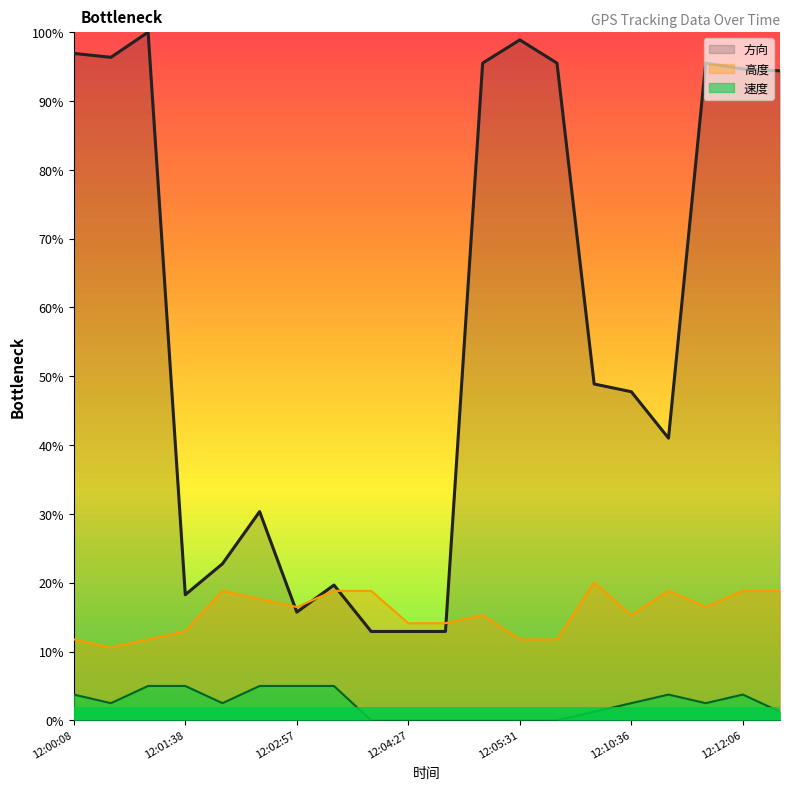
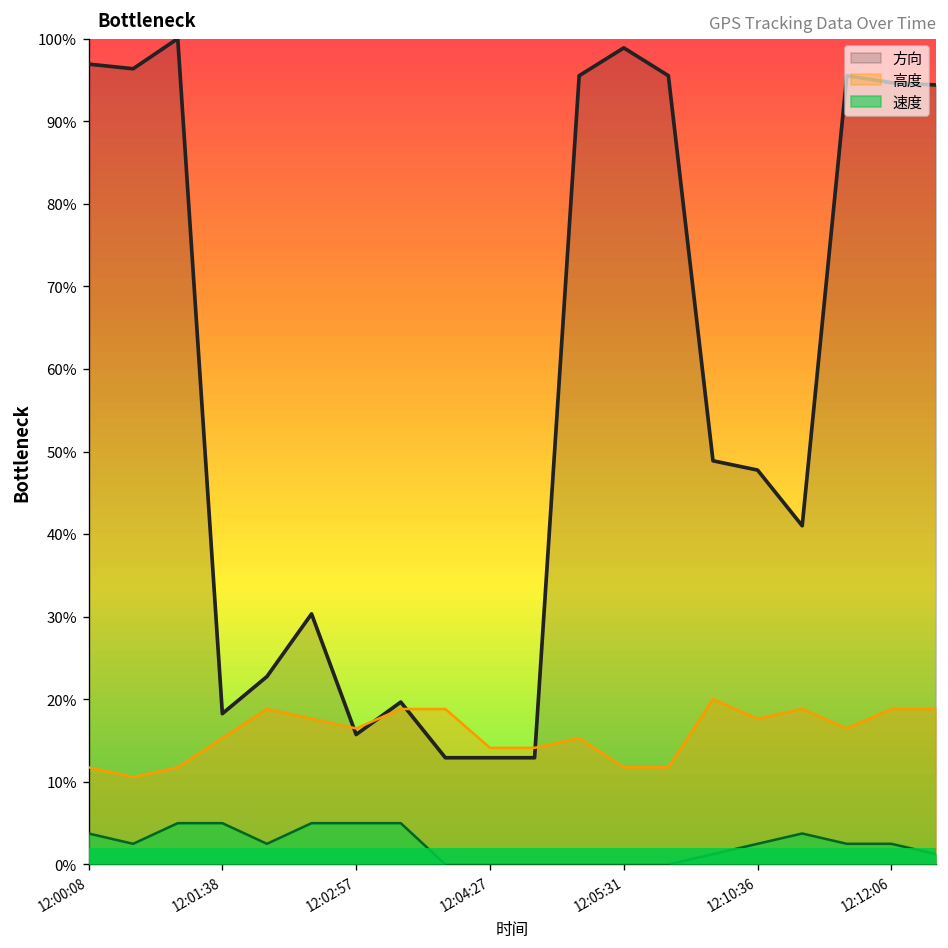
高度, 12:01:38: 13% -> 15%
高度, 12:10:36: 15% -> 18%
速度, 12:12:06: 4% -> 3%
